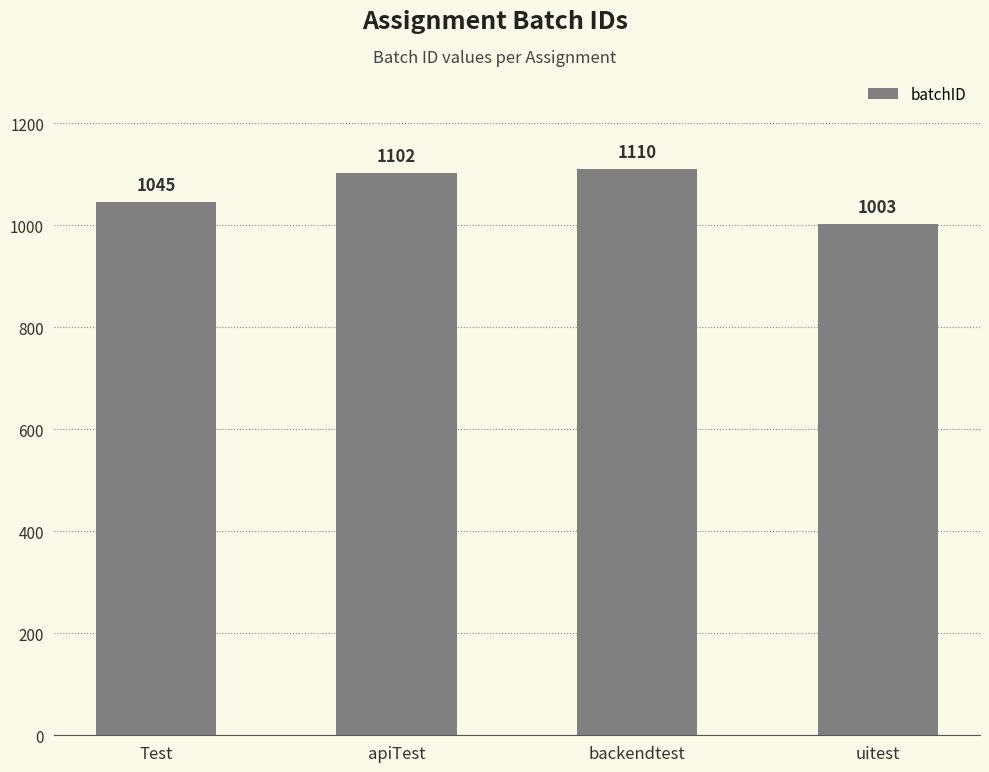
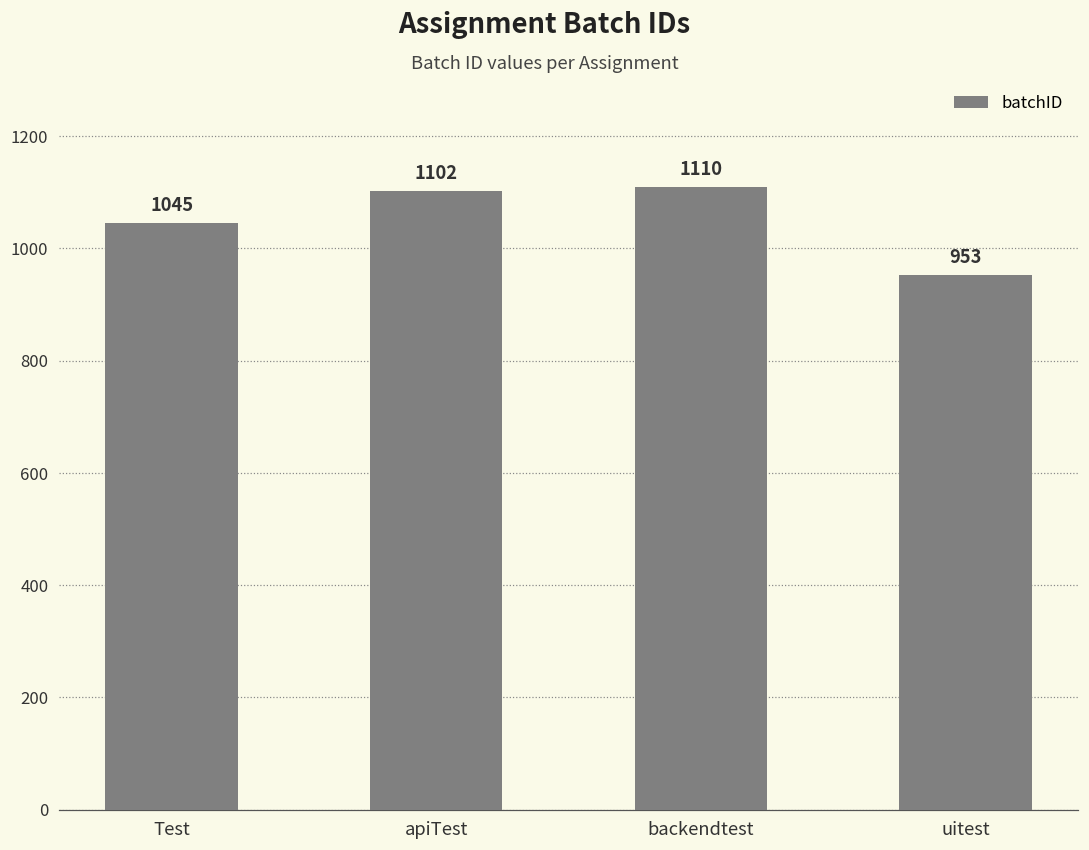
uitest: 1003 -> 953
